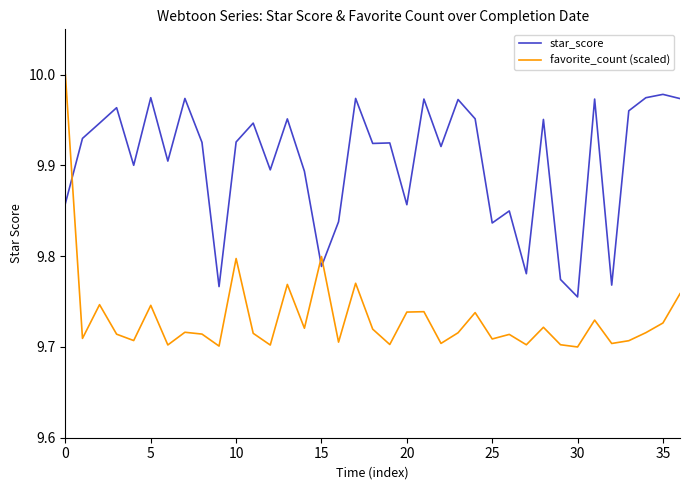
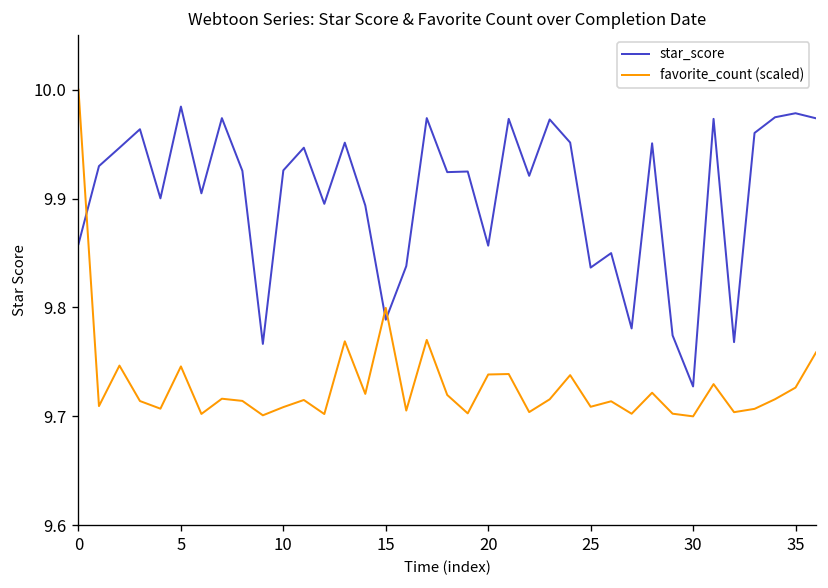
star_score, 5: 9.97 -> 9.98
favorite_count (scaled), 10: 9.80 -> 9.71
star_score, 30: 9.76 -> 9.73
